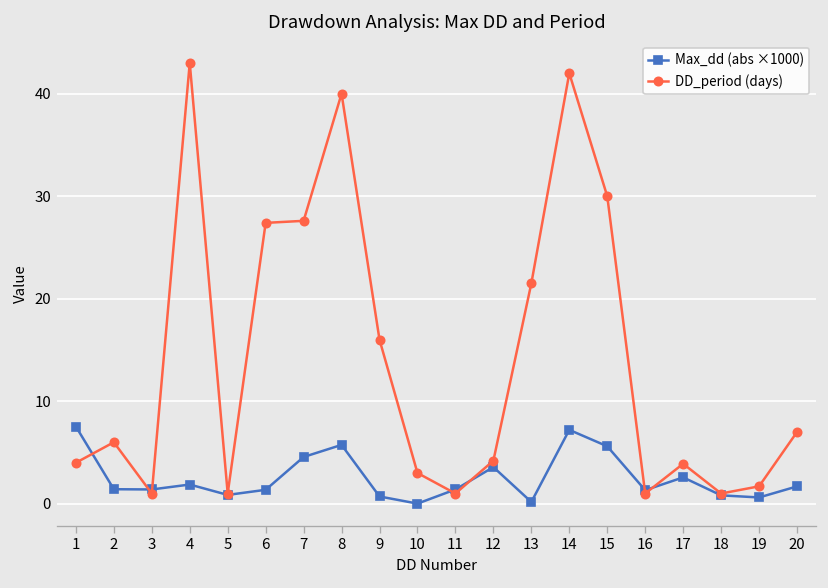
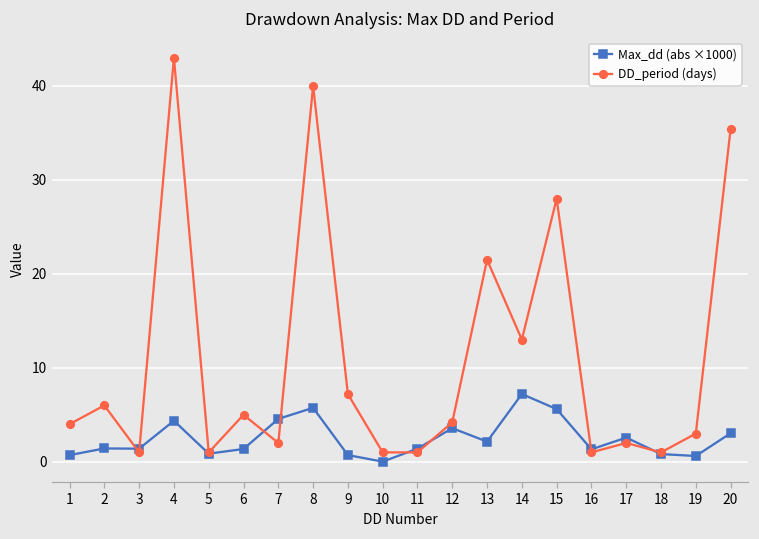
Max_dd (abs ×1000), 1: 8 -> 1
Max_dd (abs ×1000), 4: 2 -> 4
DD_period (days), 6: 27 -> 5
DD_period (days), 7: 28 -> 2
DD_period (days), 9: 16 -> 7
DD_period (days), 10: 3 -> 1
Max_dd (abs ×1000), 13: 0 -> 2
DD_period (days), 14: 42 -> 13
DD_period (days), 15: 30 -> 28
DD_period (days), 17: 4 -> 2
DD_period (days), 19: 2 -> 3
Max_dd (abs ×1000), 20: 2 -> 3
DD_period (days), 20: 7 -> 35
